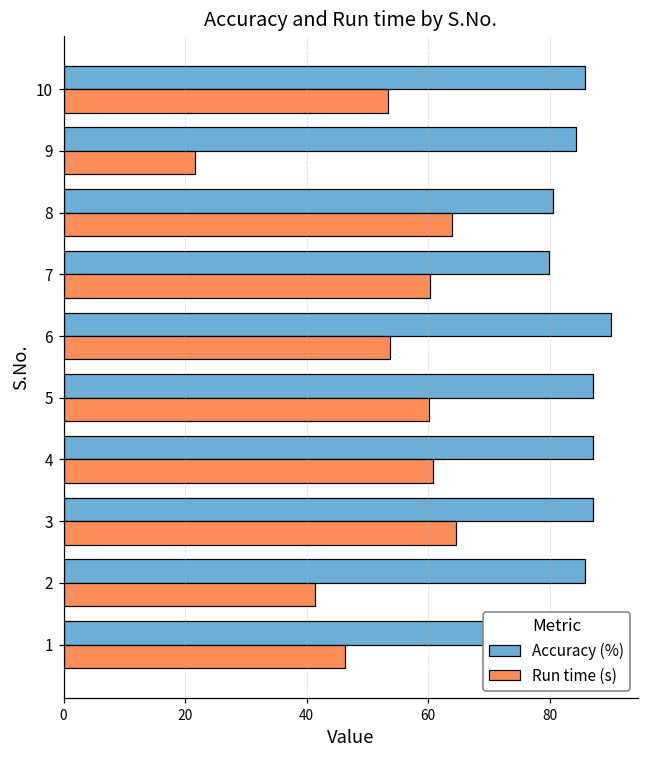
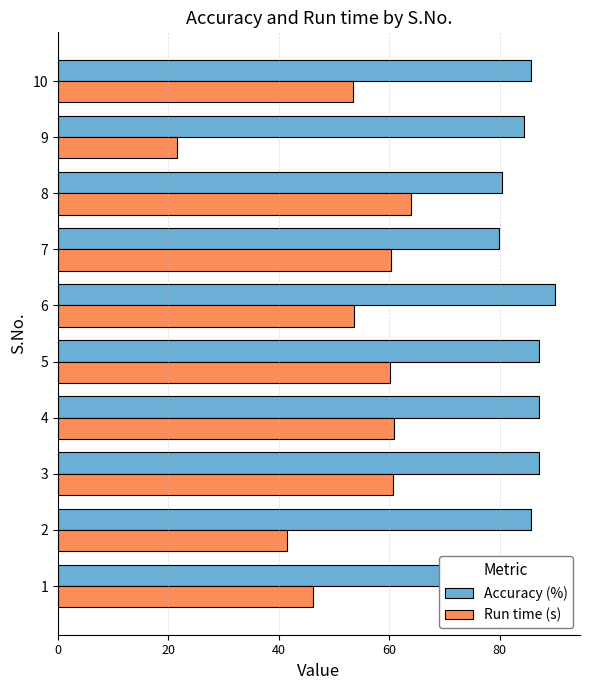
Run time (s), 3: 65 -> 61
